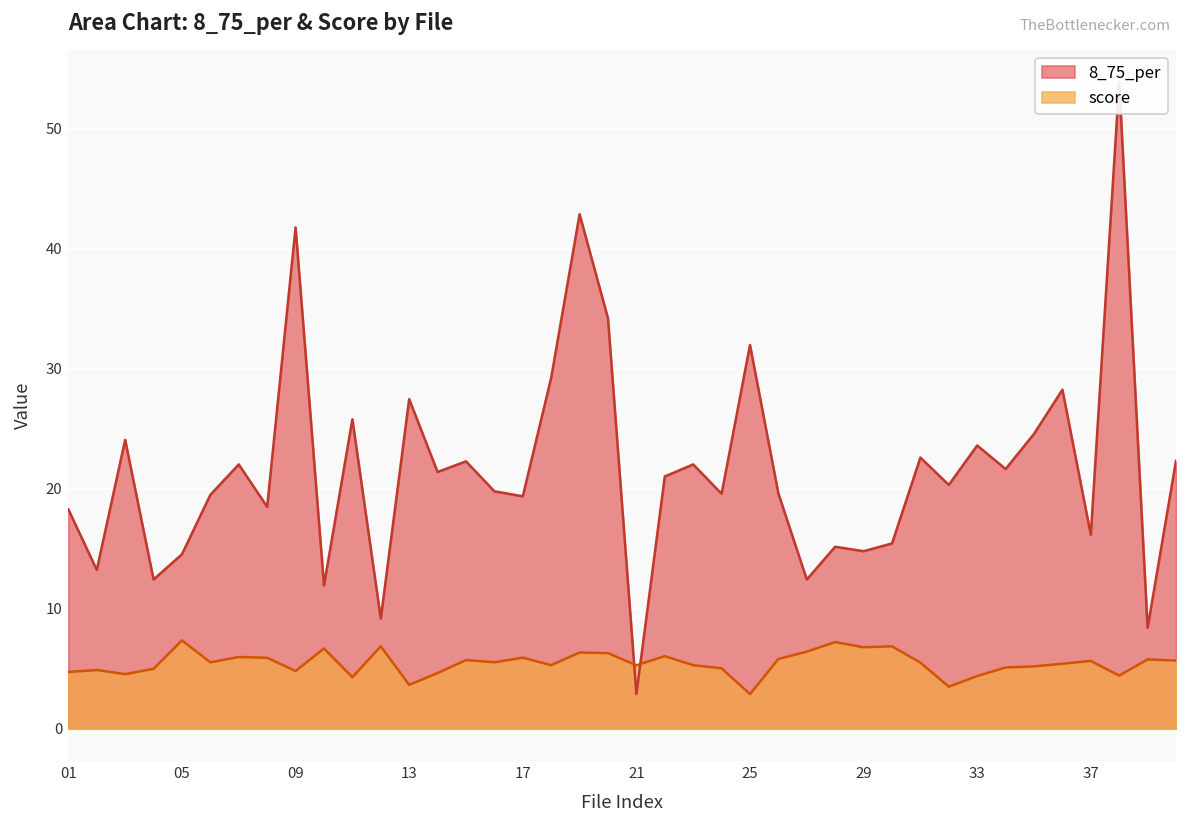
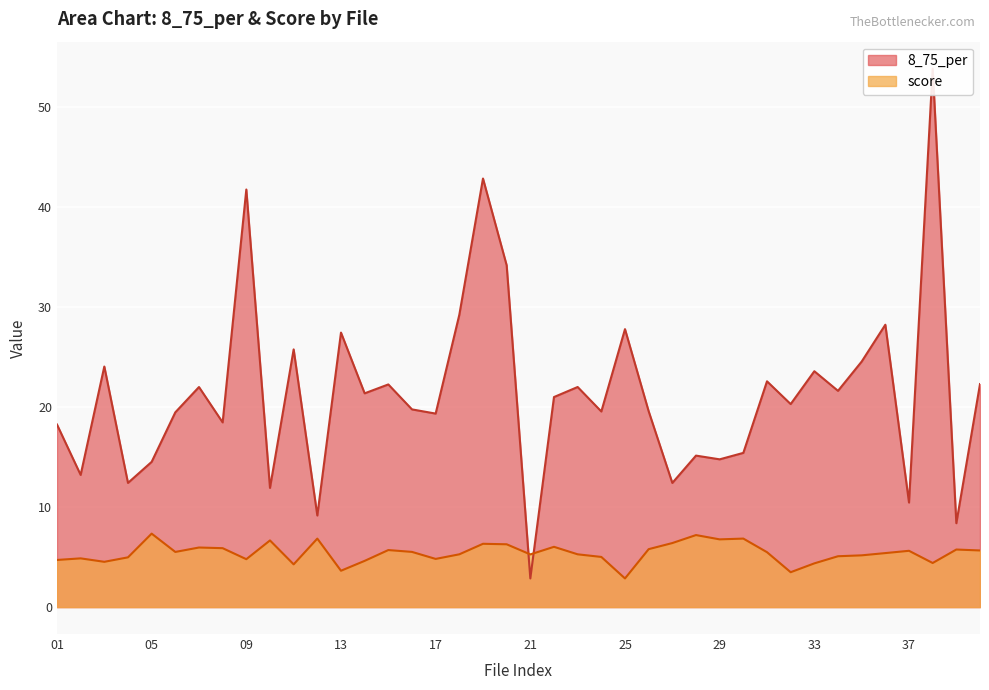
score, 17: 6 -> 5
8_75_per, 25: 32 -> 28
8_75_per, 37: 16 -> 10
